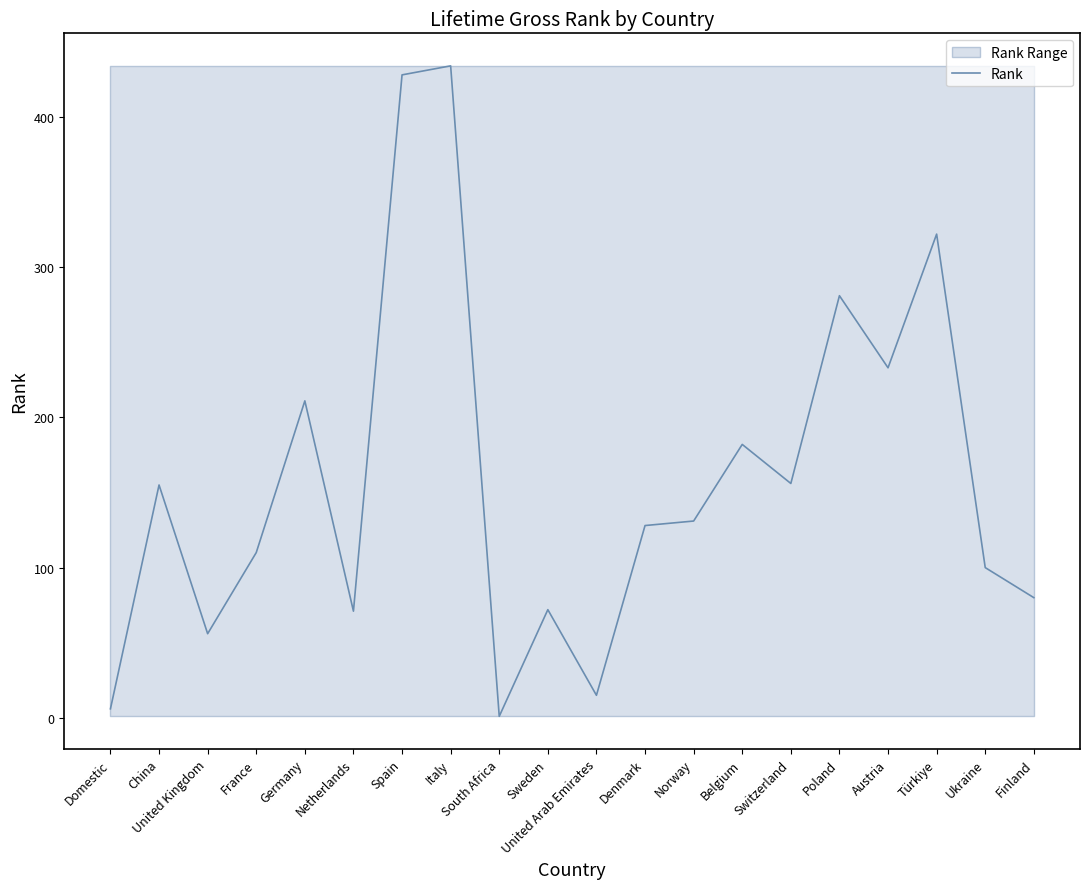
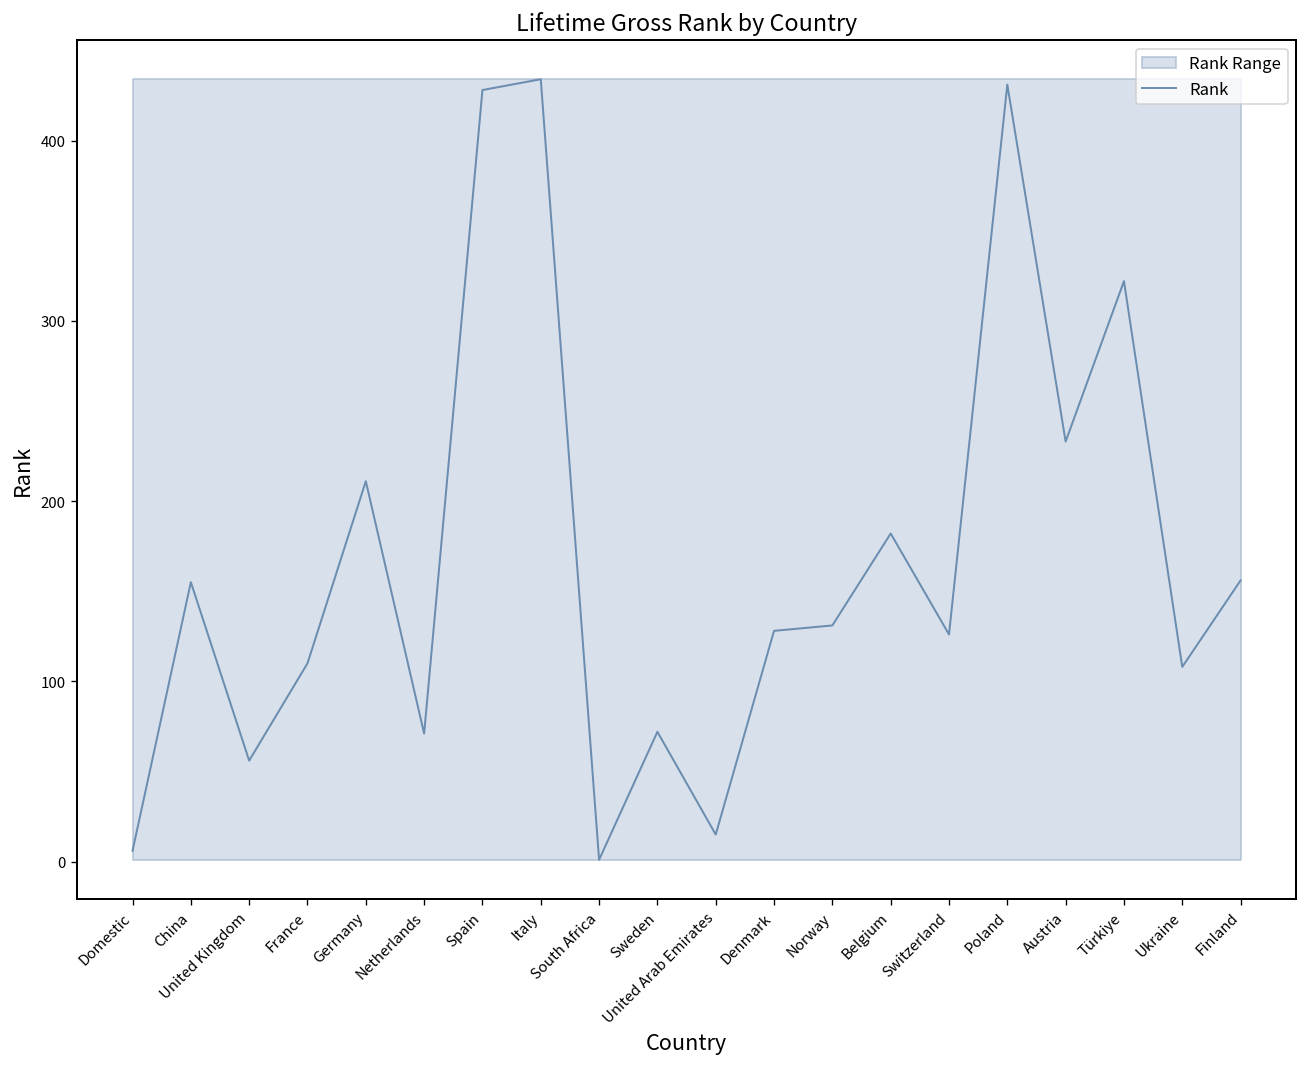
Rank, Switzerland: 156 -> 126
Rank, Poland: 281 -> 431
Rank, Ukraine: 100 -> 108
Rank, Finland: 80 -> 156
